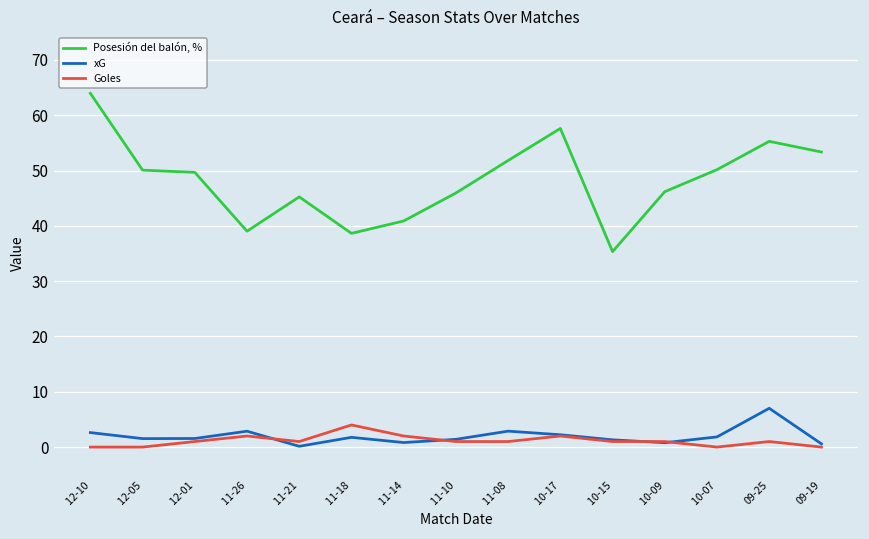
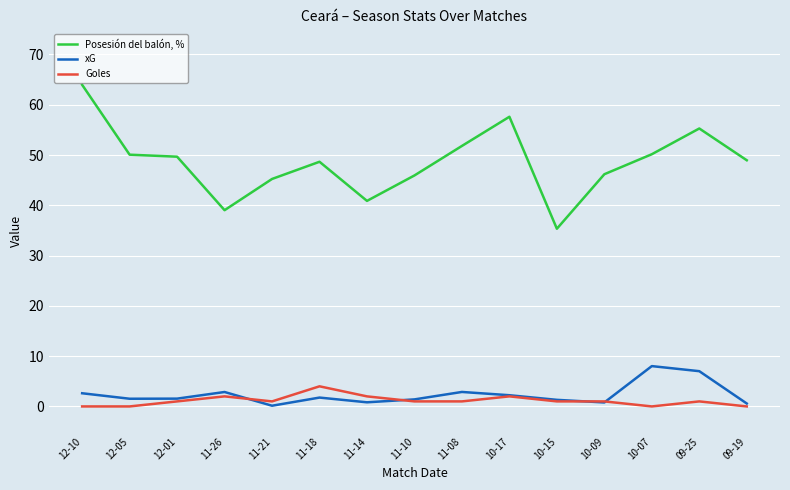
Posesión del balón, %, 11-18: 39 -> 49
xG, 10-07: 2 -> 8
Posesión del balón, %, 09-19: 53 -> 49
